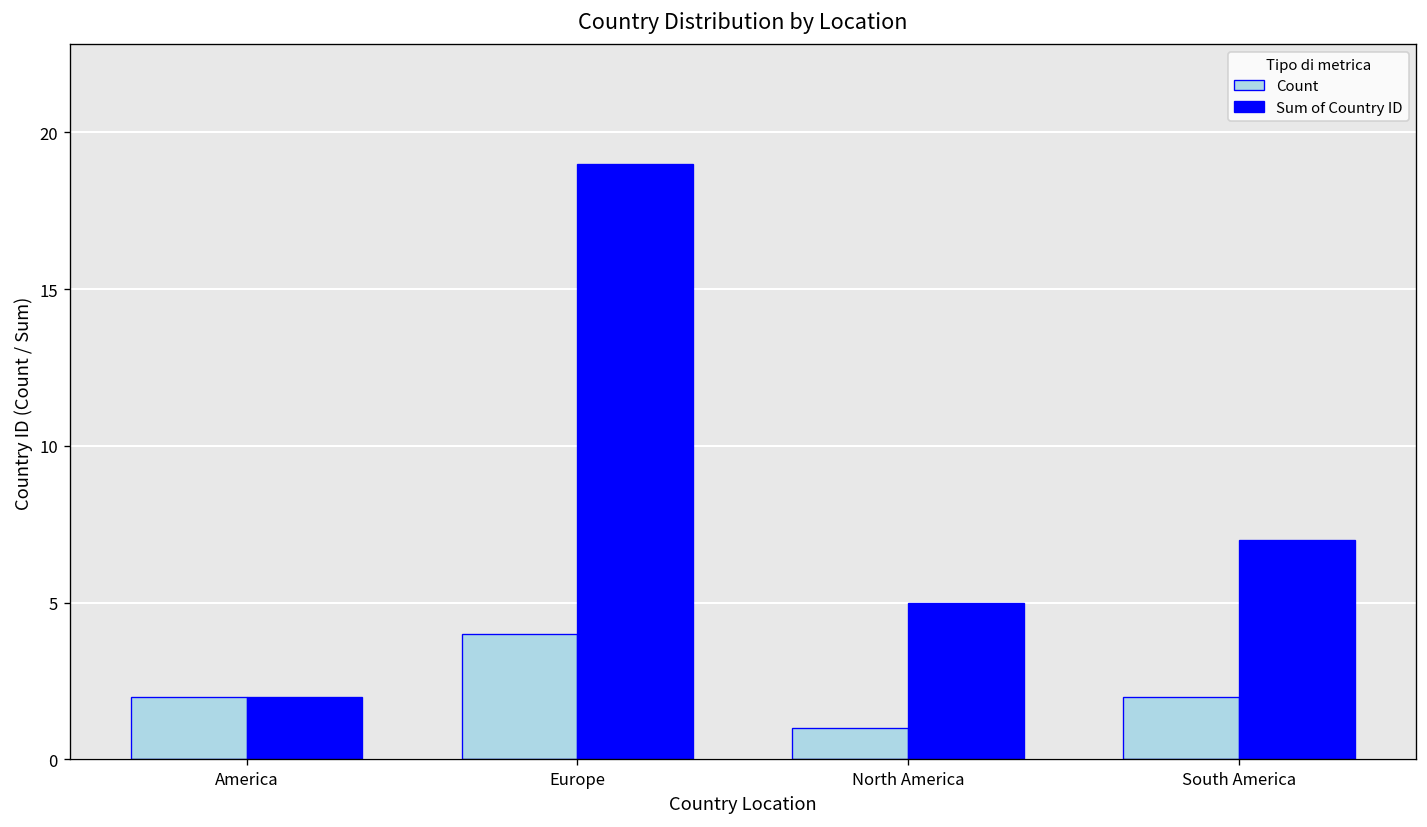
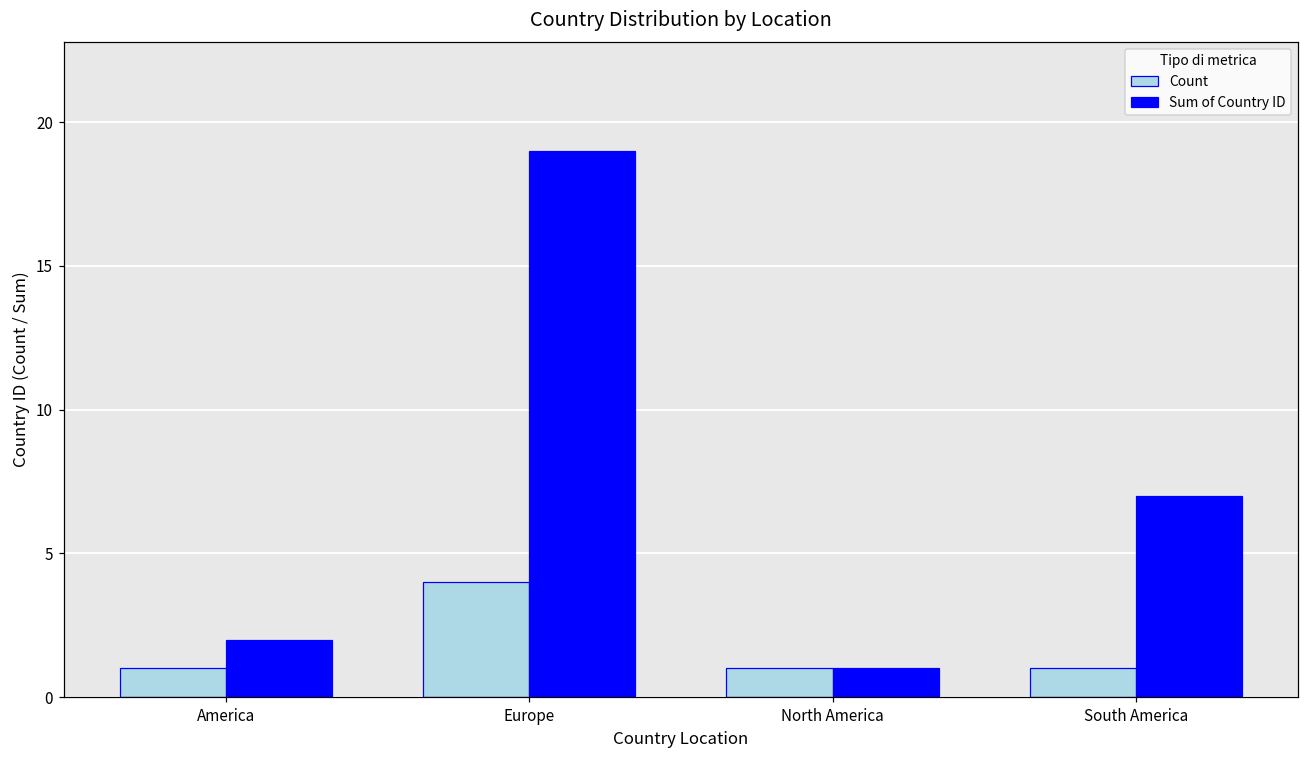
Count, America: 2 -> 1
Sum of Country ID, North America: 5 -> 1
Count, South America: 2 -> 1
